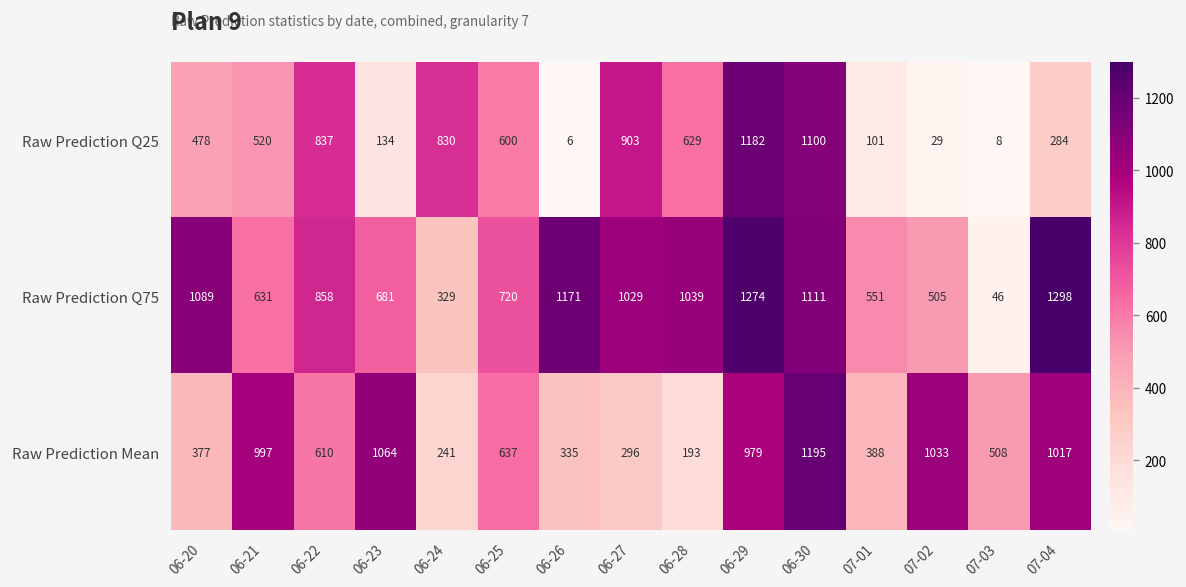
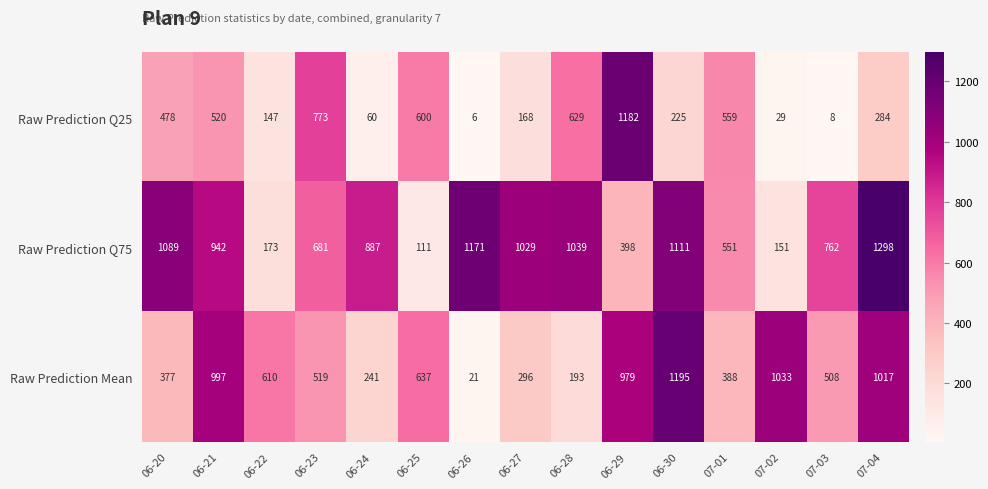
Raw Prediction Q25, 06-22: 837 -> 147
Raw Prediction Q25, 06-23: 134 -> 773
Raw Prediction Q25, 06-24: 830 -> 60
Raw Prediction Q25, 06-27: 903 -> 168
Raw Prediction Q25, 06-30: 1100 -> 225
Raw Prediction Q25, 07-01: 101 -> 559
Raw Prediction Q75, 06-21: 631 -> 942
Raw Prediction Q75, 06-22: 858 -> 173
Raw Prediction Q75, 06-24: 329 -> 887
Raw Prediction Q75, 06-25: 720 -> 111
Raw Prediction Q75, 06-29: 1274 -> 398
Raw Prediction Q75, 07-02: 505 -> 151
Raw Prediction Q75, 07-03: 46 -> 762
Raw Prediction Mean, 06-23: 1064 -> 519
Raw Prediction Mean, 06-26: 335 -> 21
